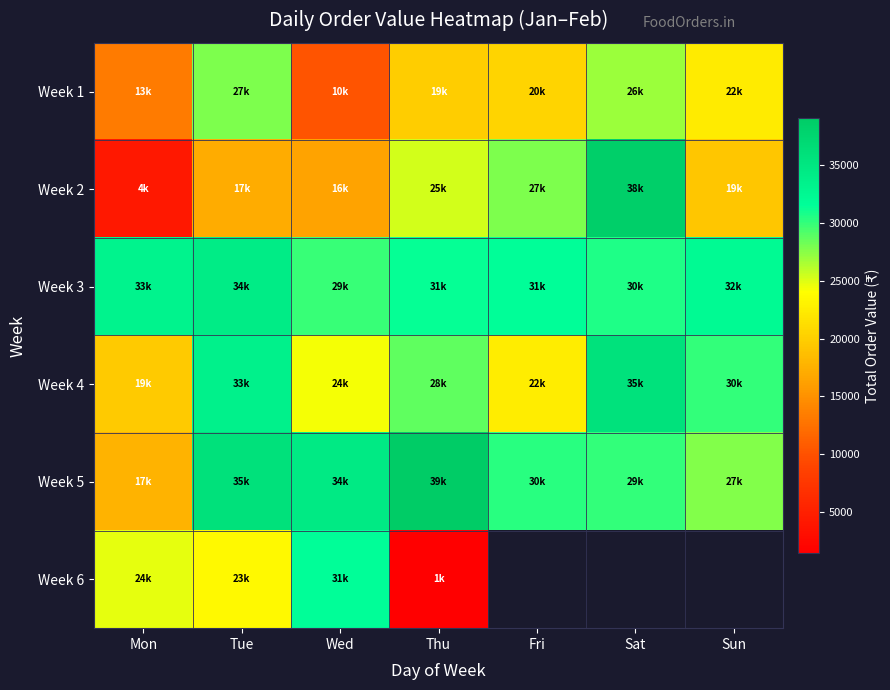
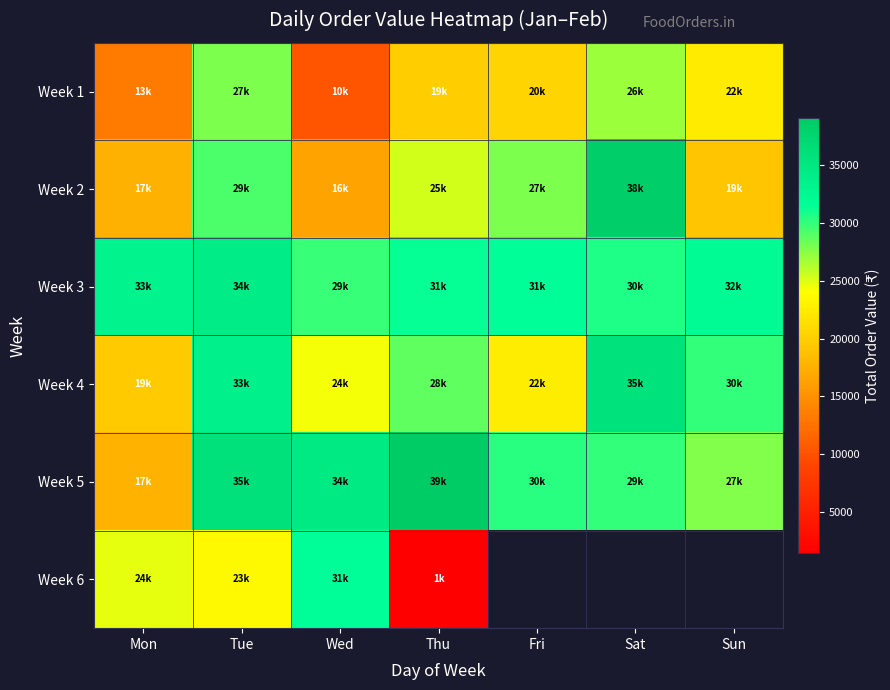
Week 2, Mon: 4k -> 17k
Week 2, Tue: 17k -> 29k
